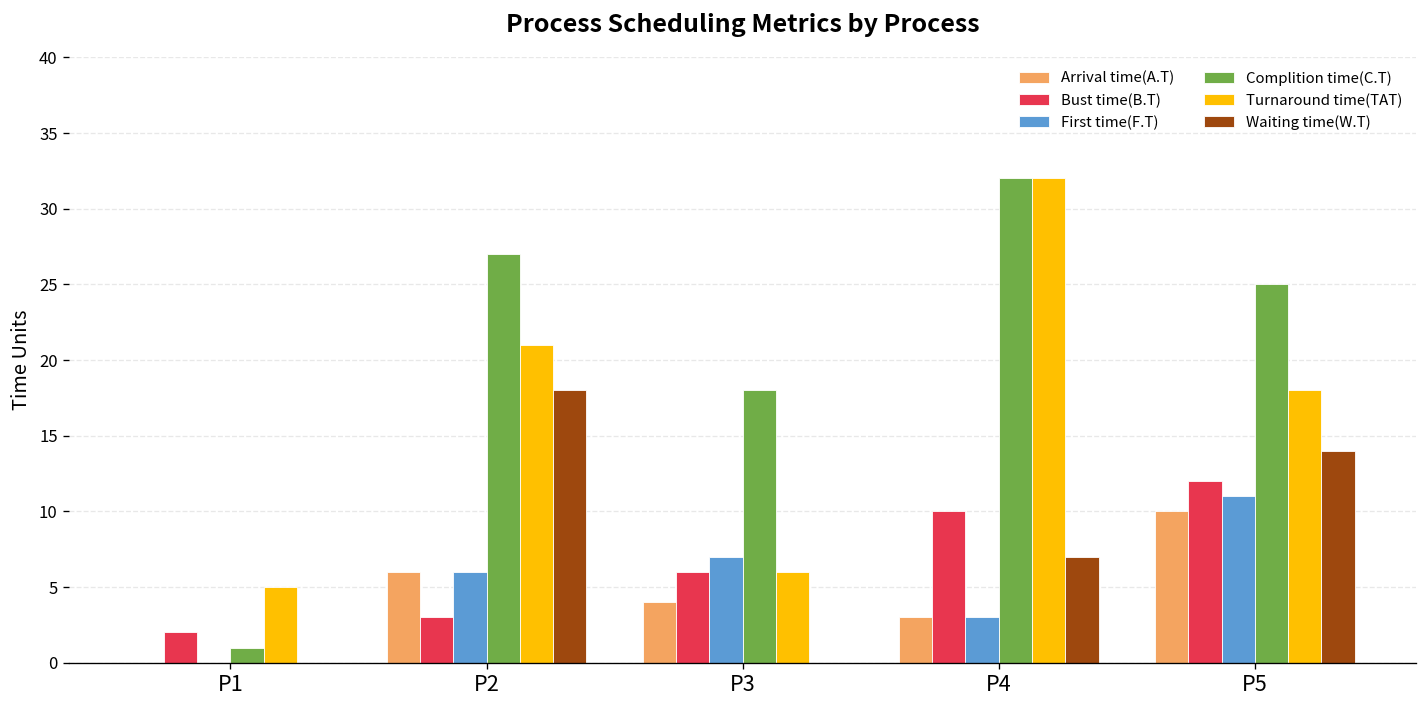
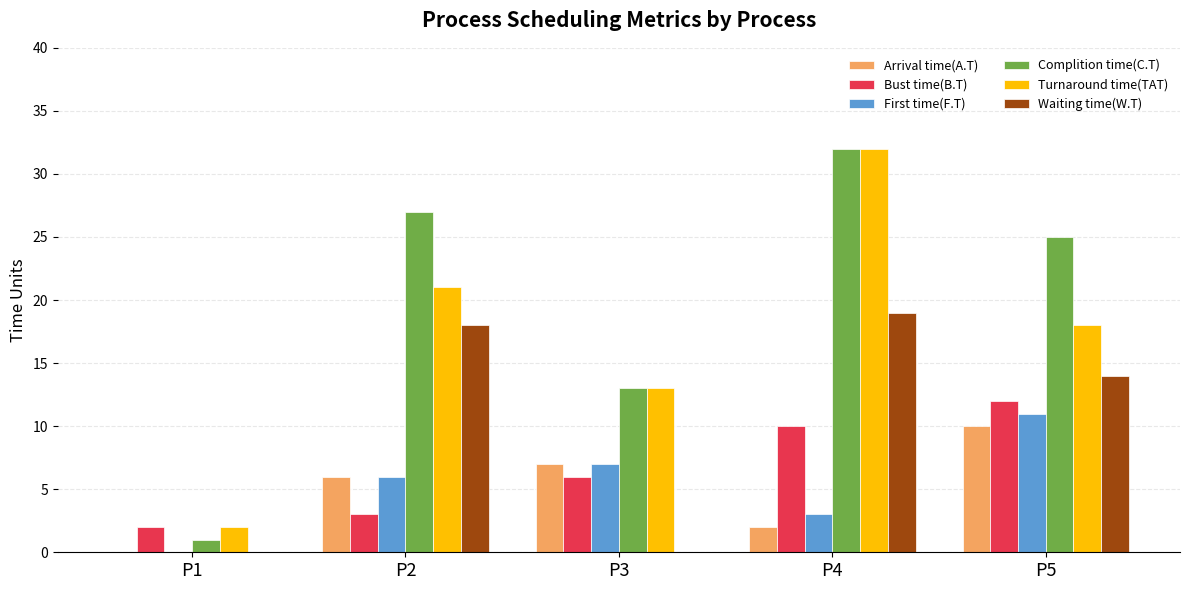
Turnaround time(TAT), P1: 5 -> 2
Arrival time(A.T), P3: 4 -> 7
Complition time(C.T), P3: 18 -> 13
Turnaround time(TAT), P3: 6 -> 13
Arrival time(A.T), P4: 3 -> 2
Waiting time(W.T), P4: 7 -> 19
